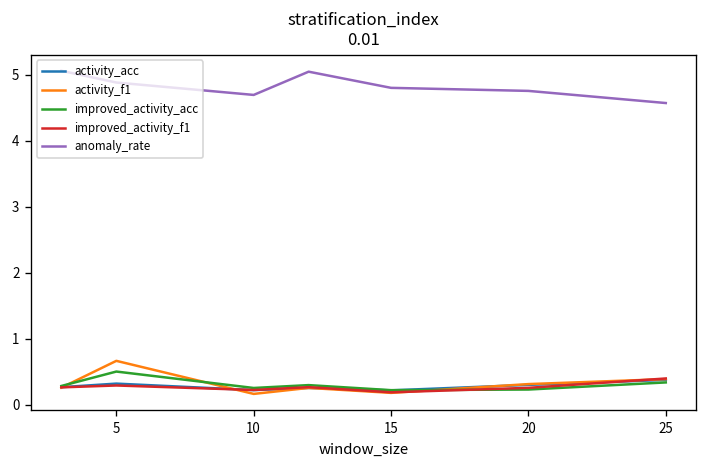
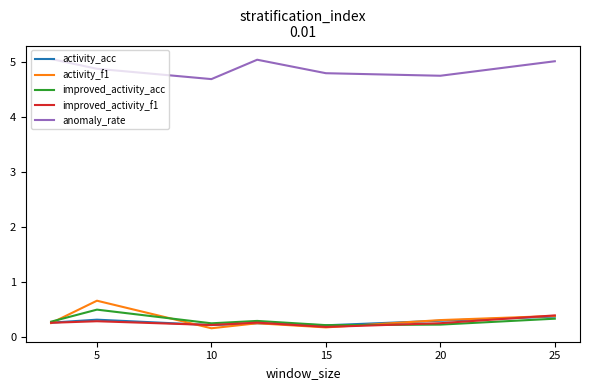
anomaly_rate, 25: 4.6 -> 5.0
